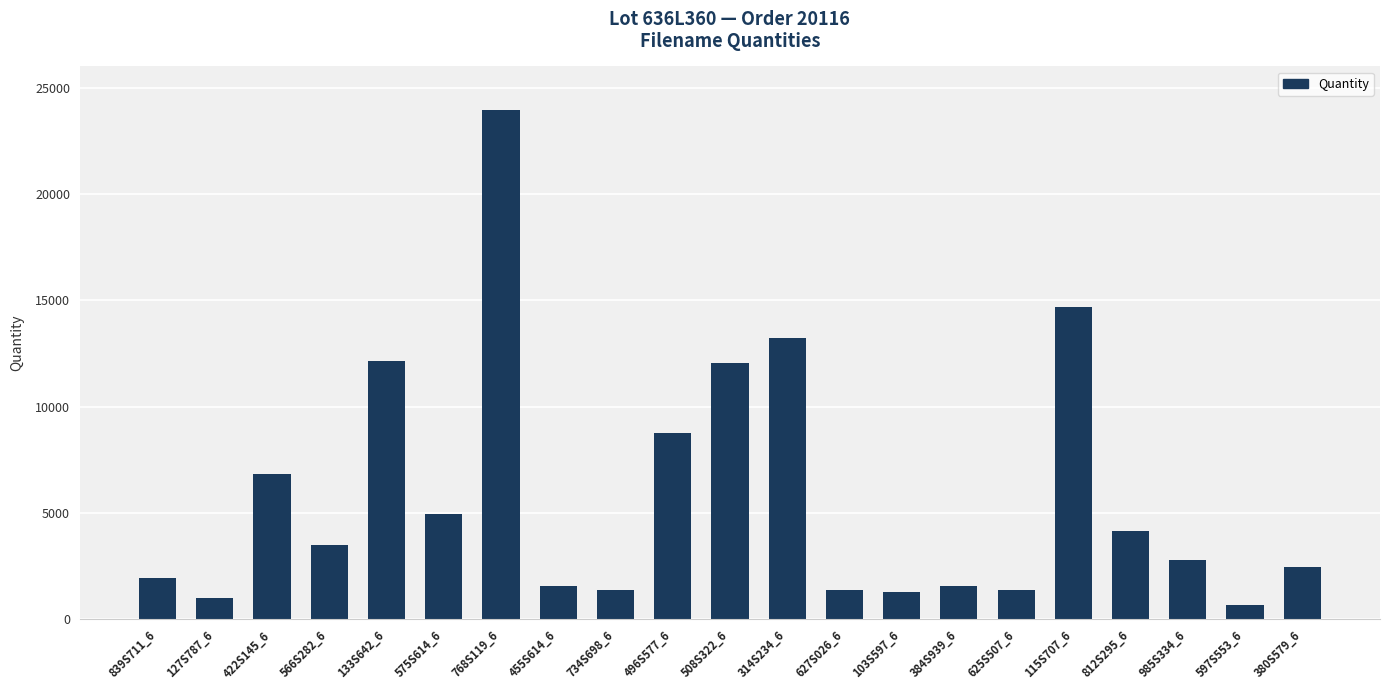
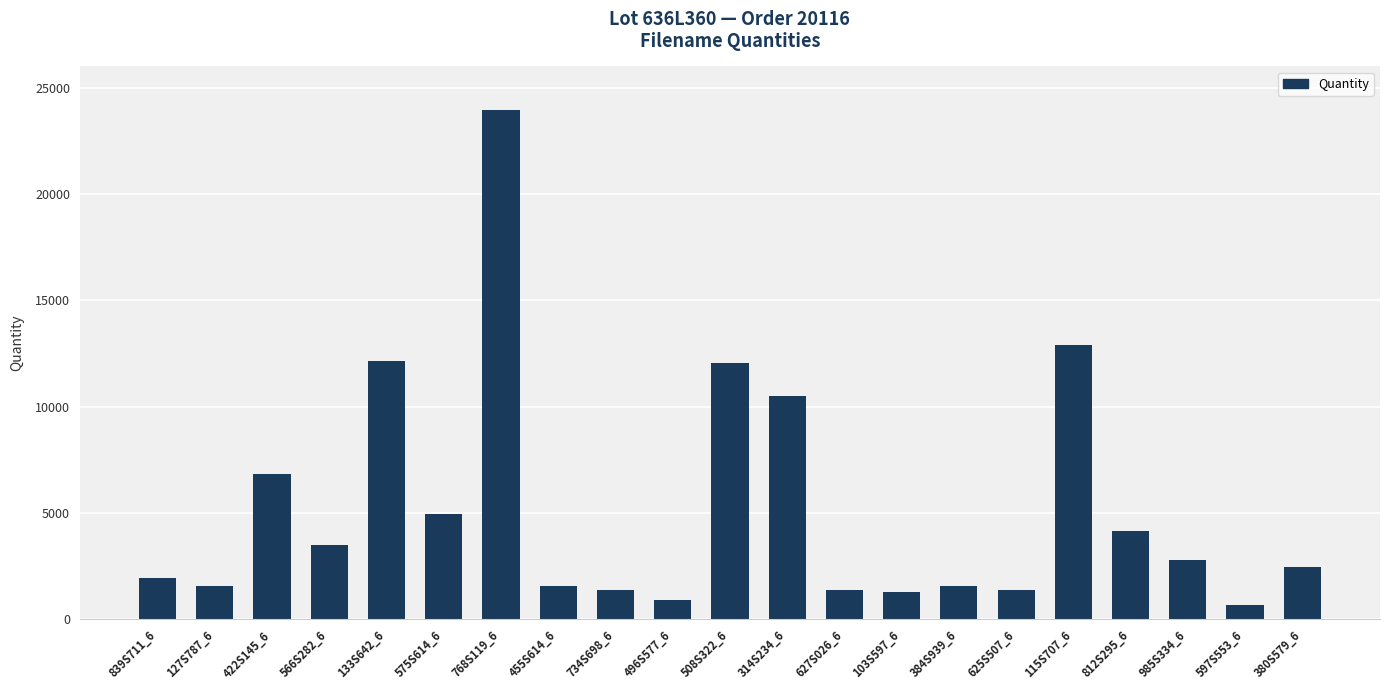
127S787_6: 1000 -> 1600
496S577_6: 8800 -> 900
314S234_6: 13200 -> 10500
115S707_6: 14700 -> 12900
